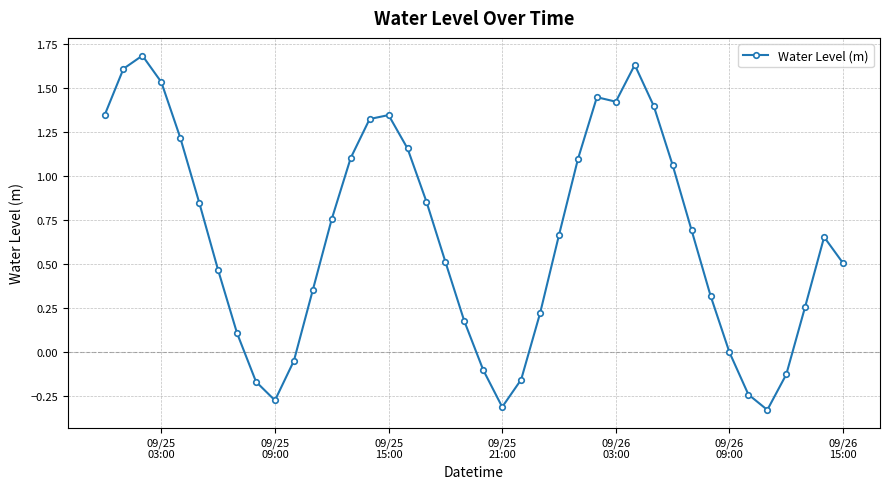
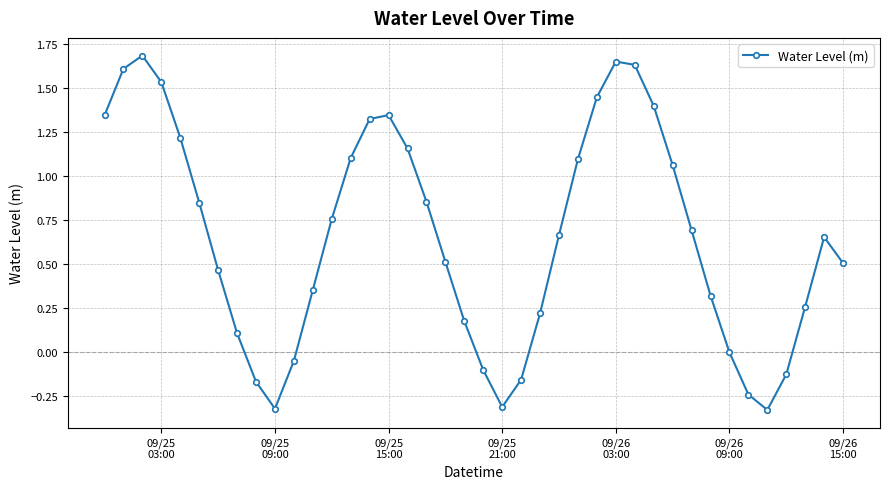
09/25 09:00: -0.28 -> -0.32
09/26 03:00: 1.42 -> 1.65
